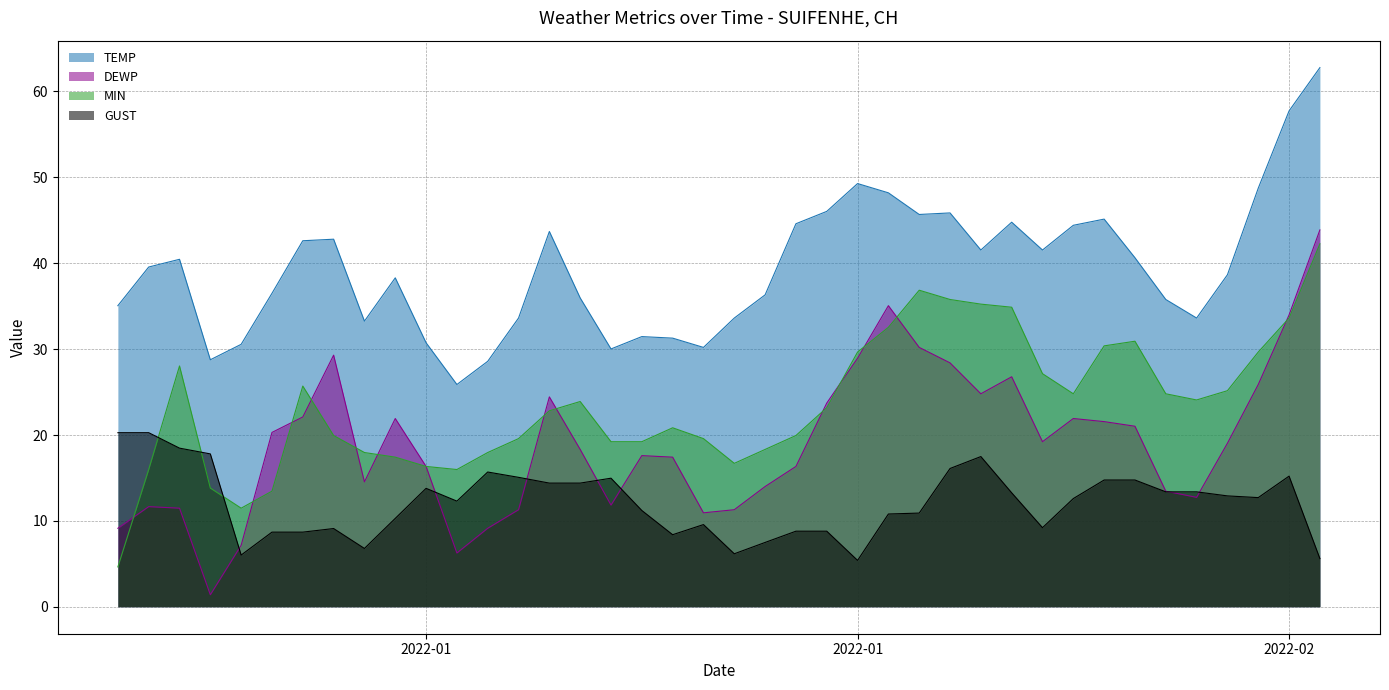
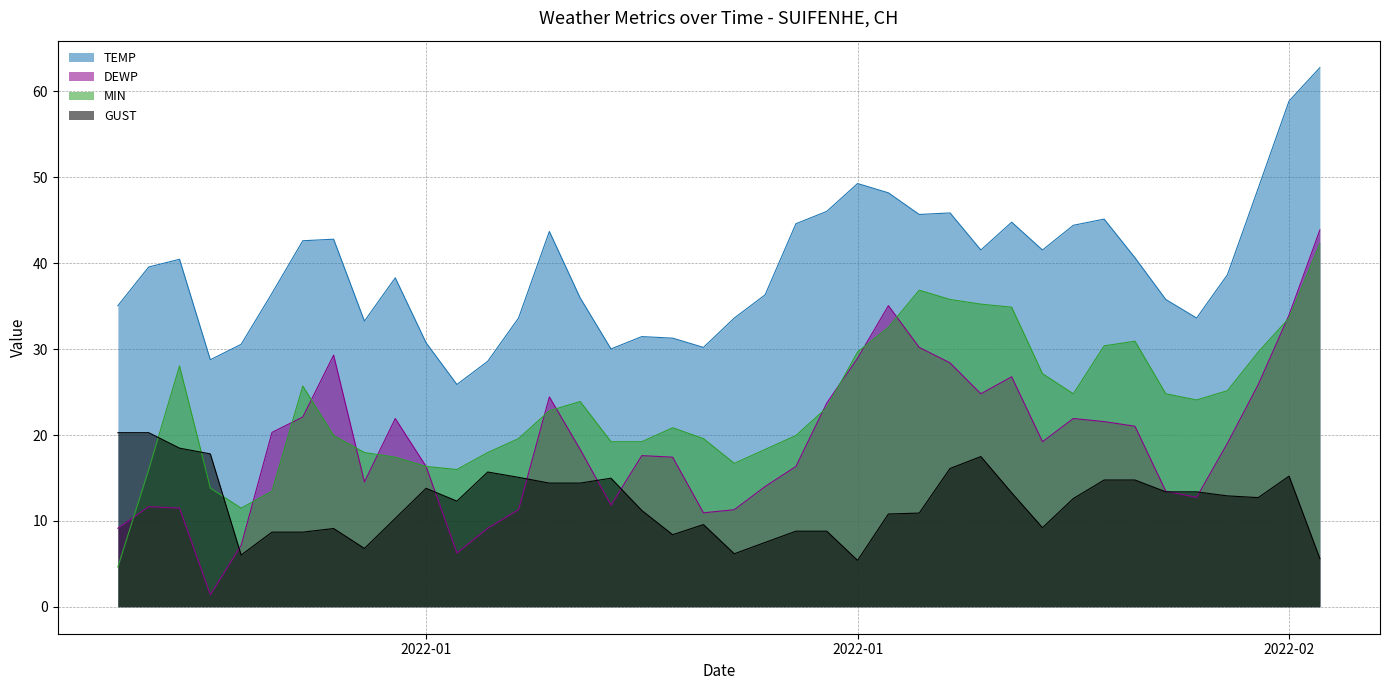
TEMP, 2022-02: 58 -> 59
